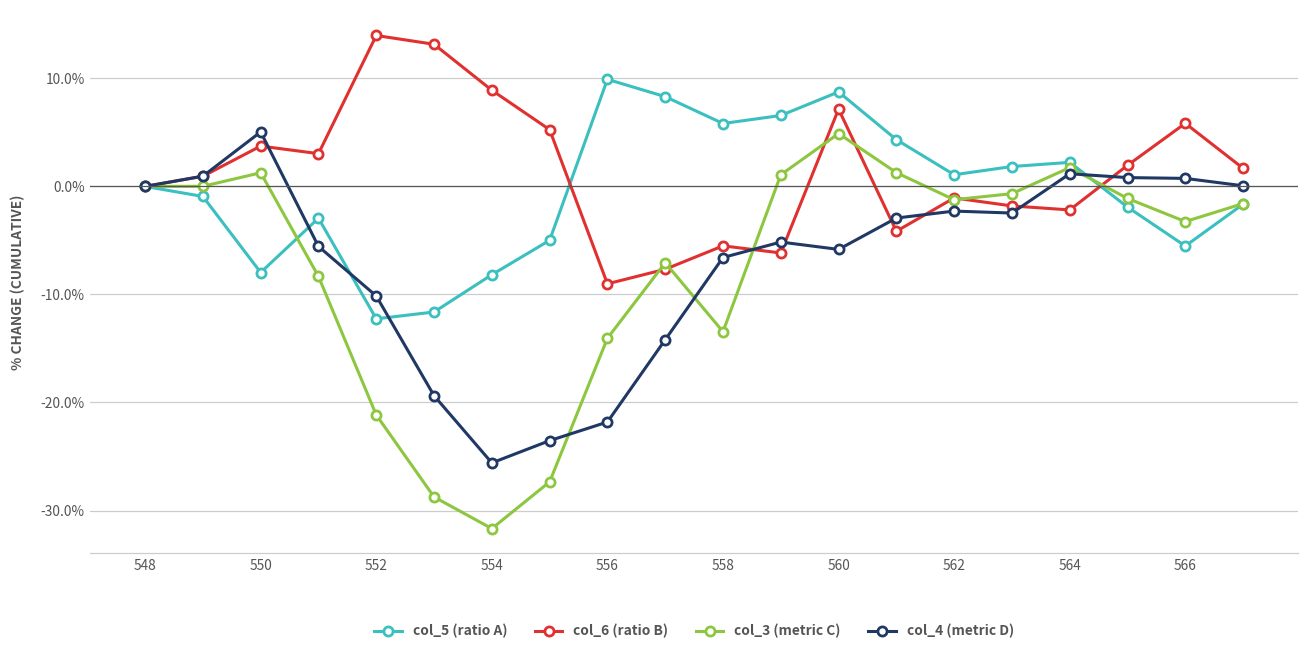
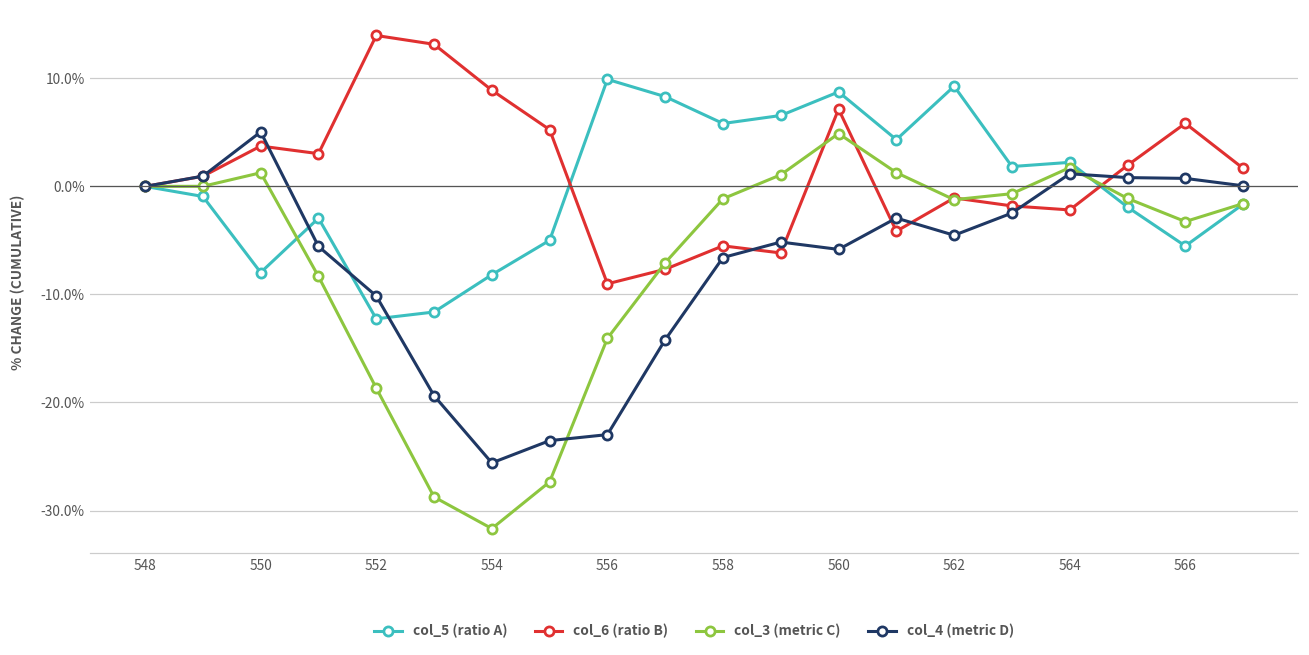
col_3 (metric C), 552: -21% -> -19%
col_4 (metric D), 556: -22% -> -23%
col_3 (metric C), 558: -13% -> -1%
col_5 (ratio A), 562: 1% -> 9%
col_4 (metric D), 562: -2% -> -5%
